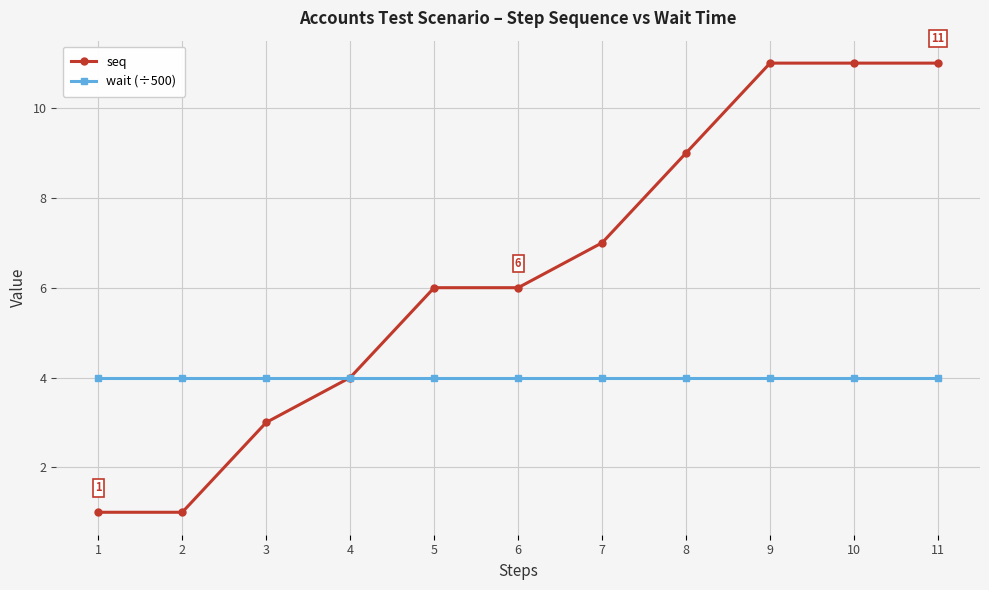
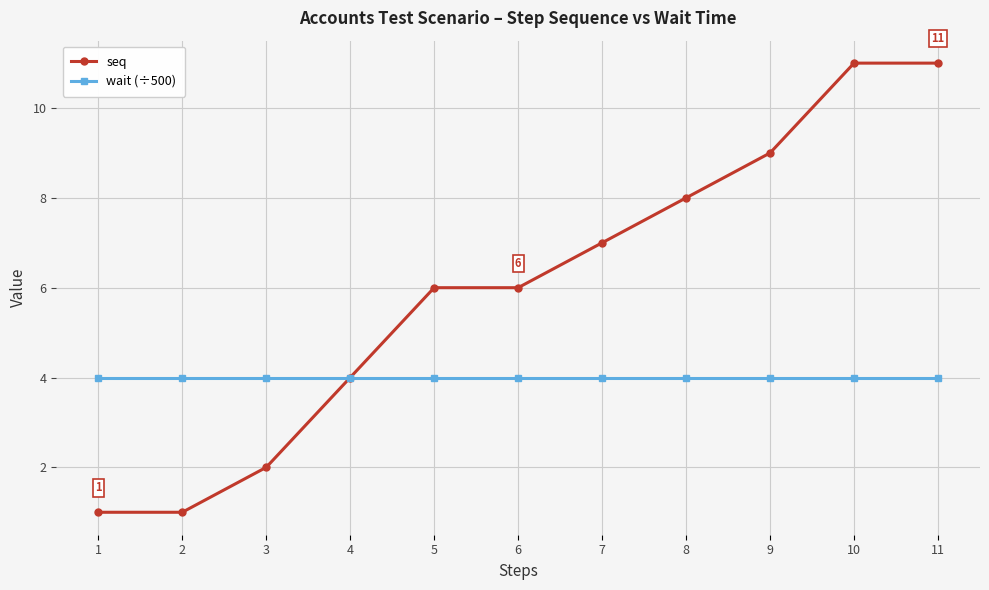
seq, 3: 3 -> 2
seq, 8: 9 -> 8
seq, 9: 11 -> 9
